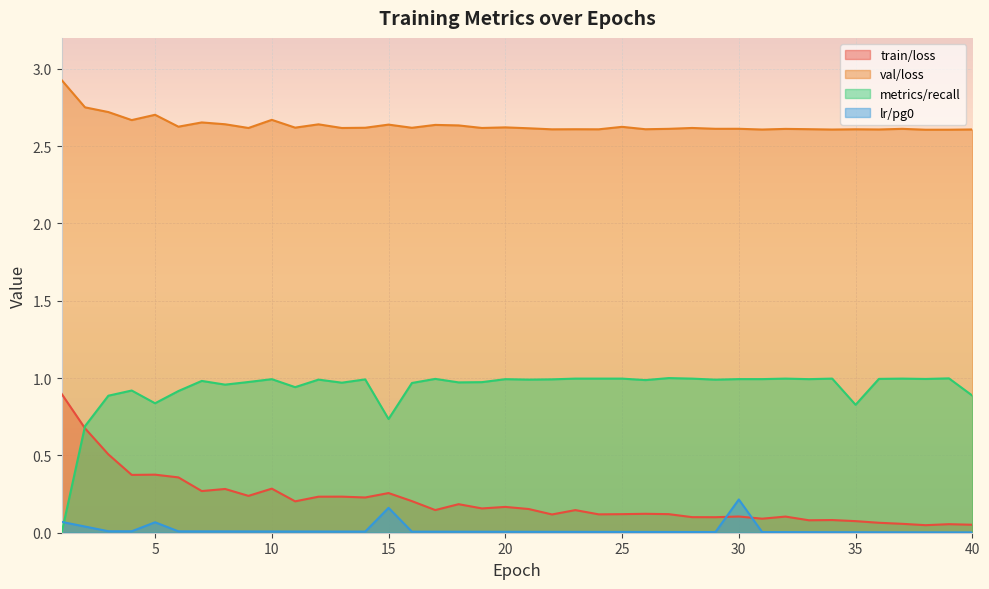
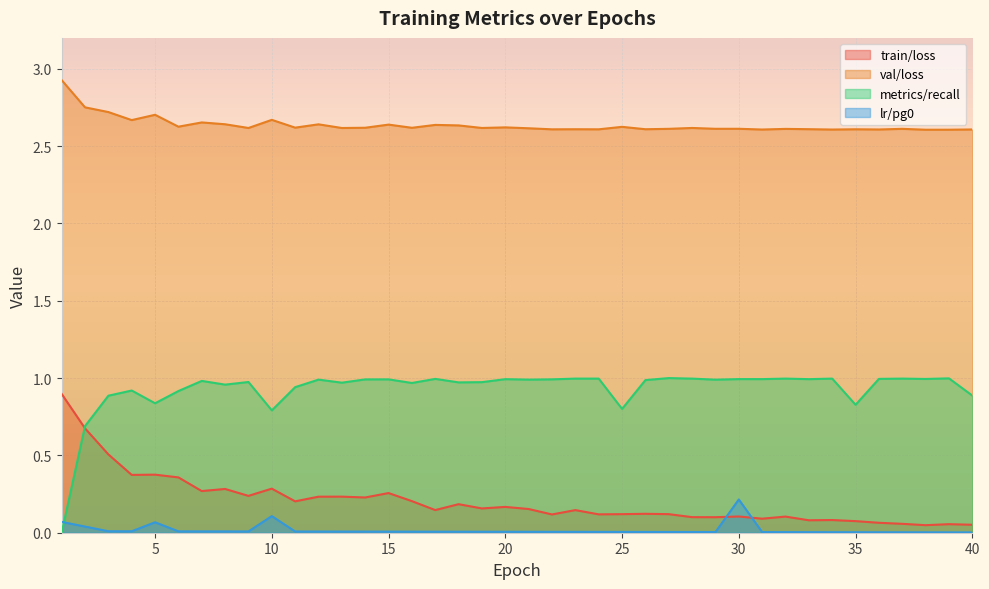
metrics/recall, 10: 0.99 -> 0.79
lr/pg0, 10: 0.01 -> 0.11
metrics/recall, 15: 0.74 -> 0.99
lr/pg0, 15: 0.16 -> 0.01
metrics/recall, 25: 1.00 -> 0.80
